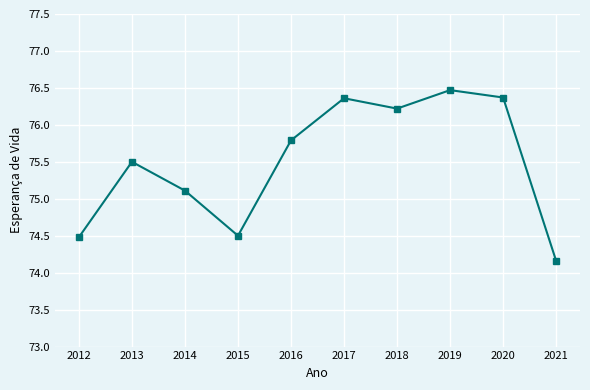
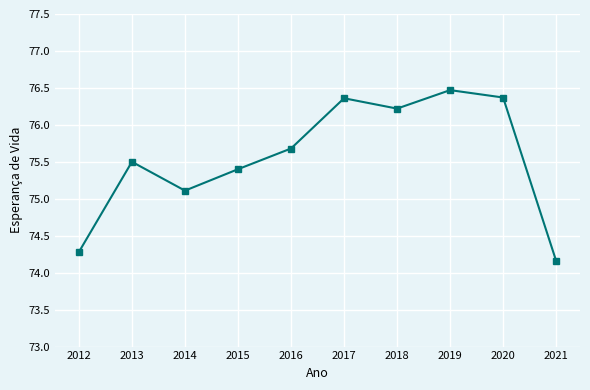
2012: 74.5 -> 74.3
2015: 74.5 -> 75.4
2016: 75.8 -> 75.7
